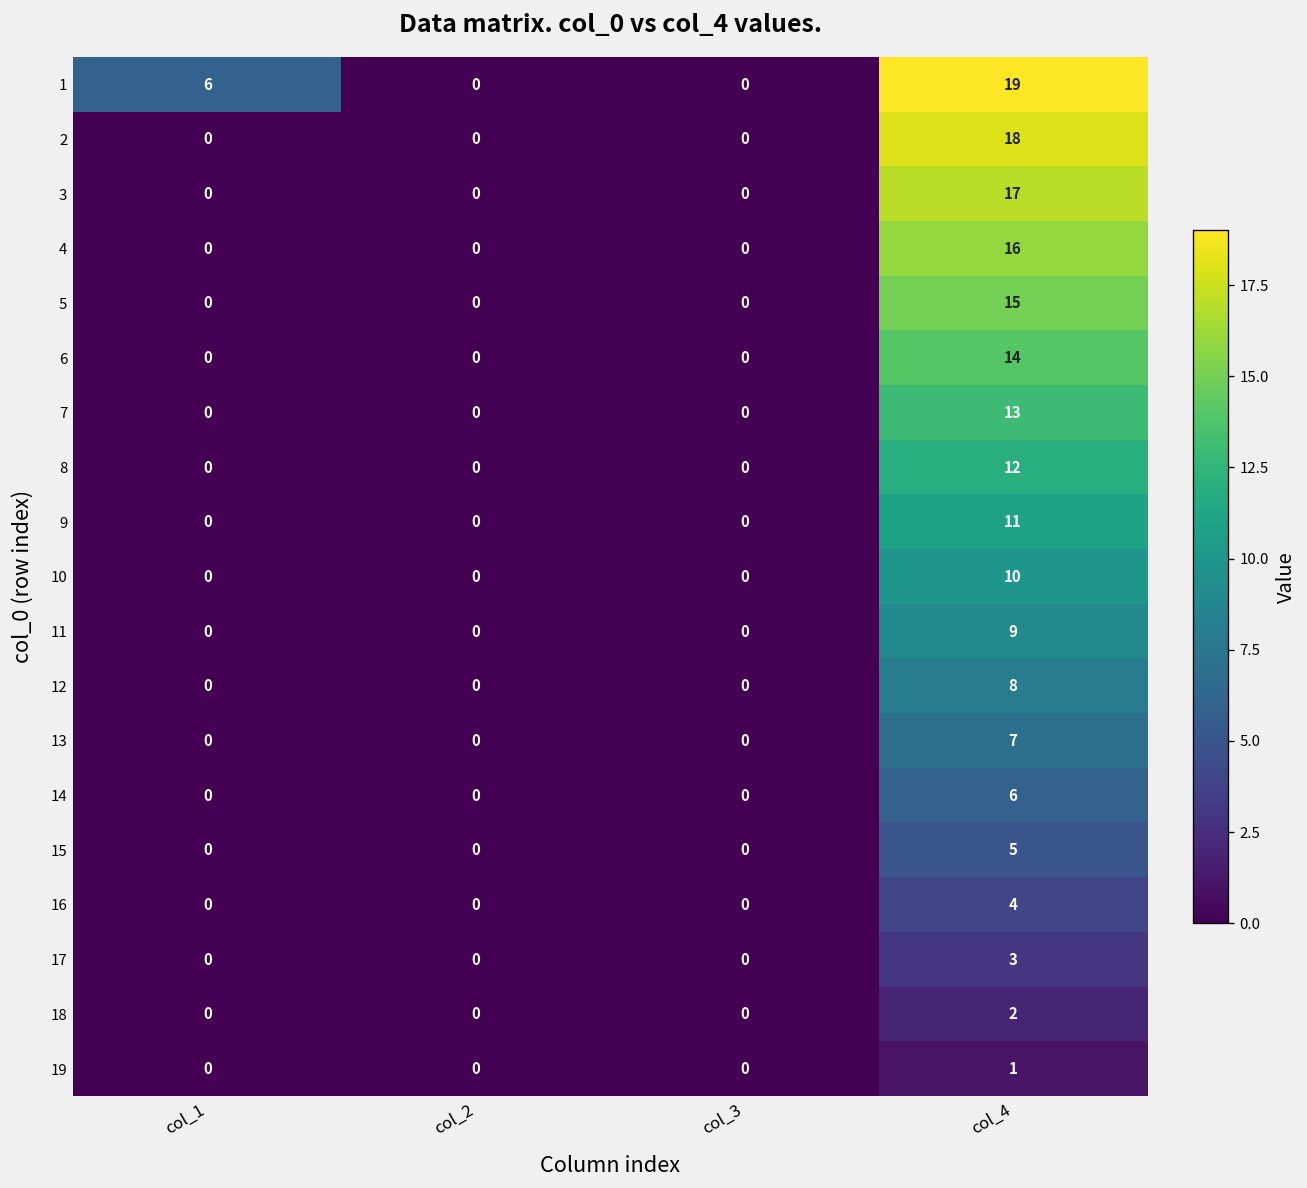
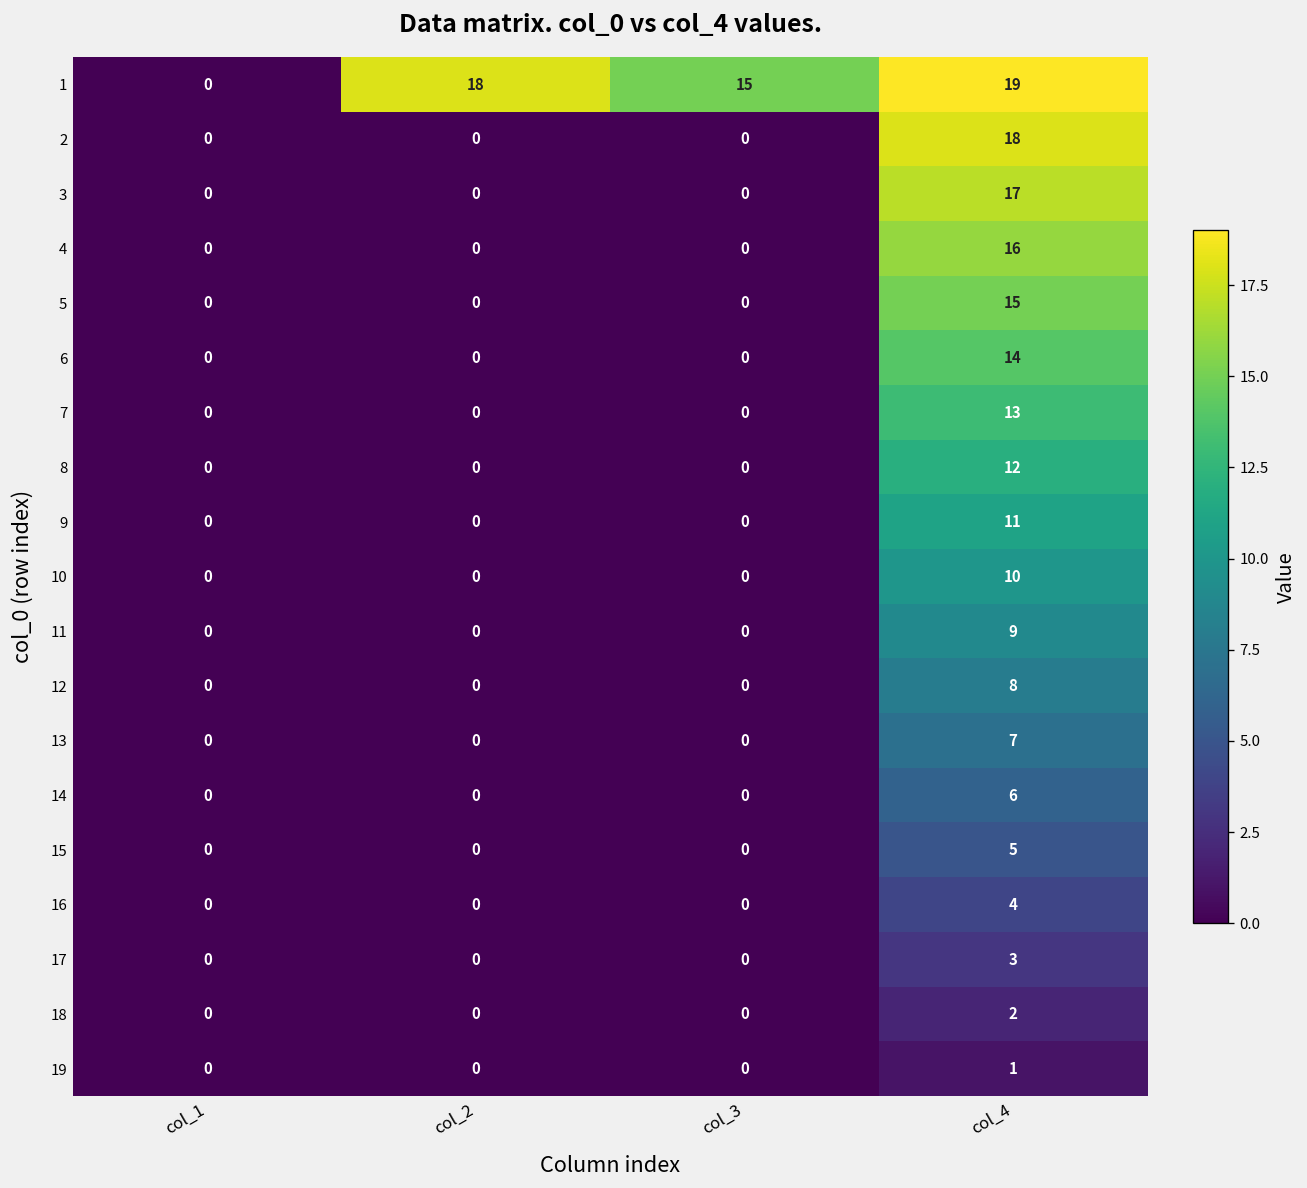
1, col_1: 6 -> 0
1, col_2: 0 -> 18
1, col_3: 0 -> 15
